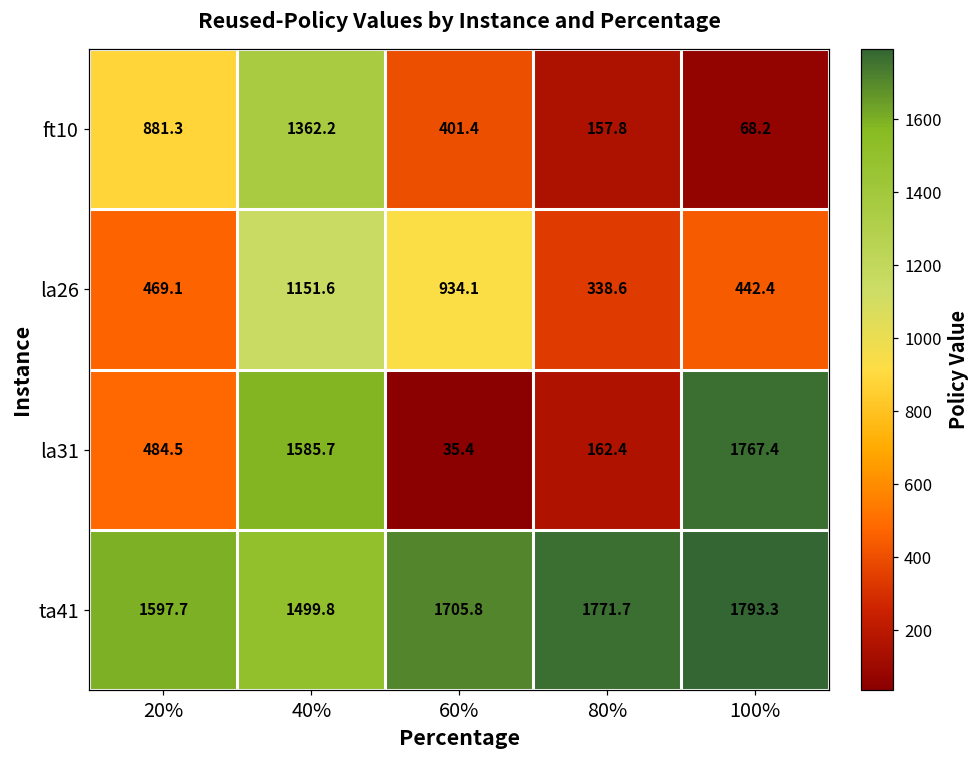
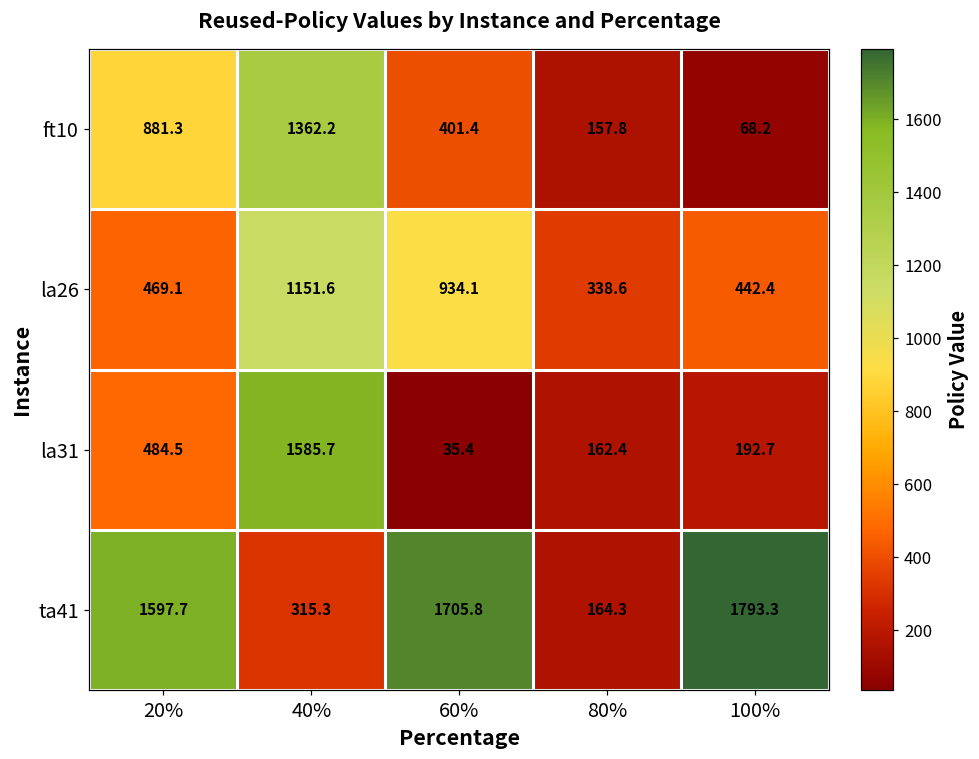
la31, 100%: 1767.4 -> 192.7
ta41, 40%: 1499.8 -> 315.3
ta41, 80%: 1771.7 -> 164.3
